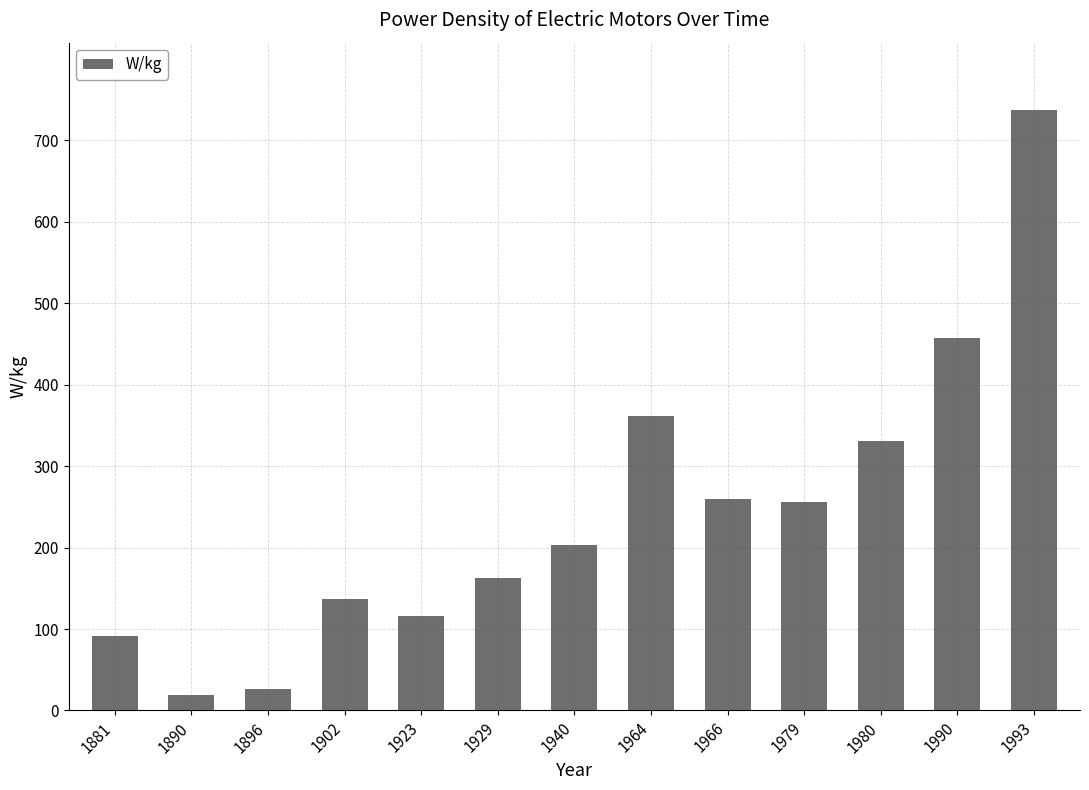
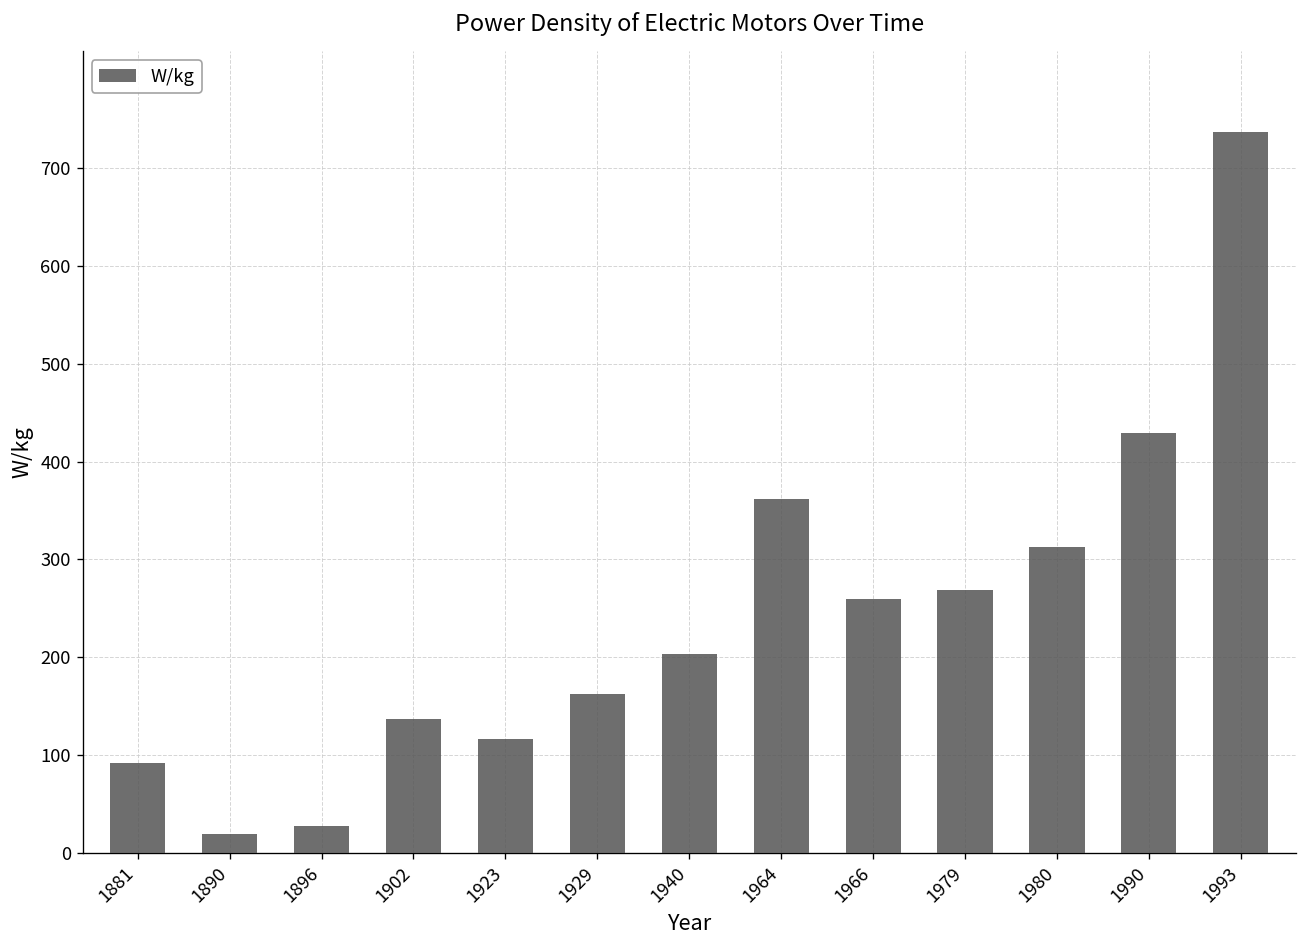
1979: 260 -> 270
1980: 330 -> 310
1990: 460 -> 430
